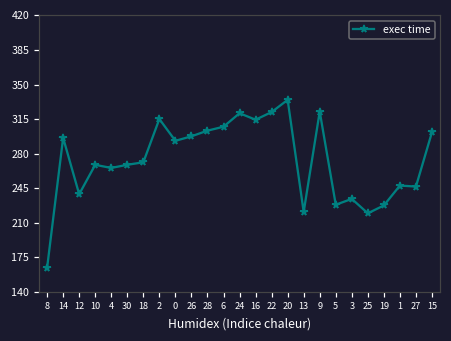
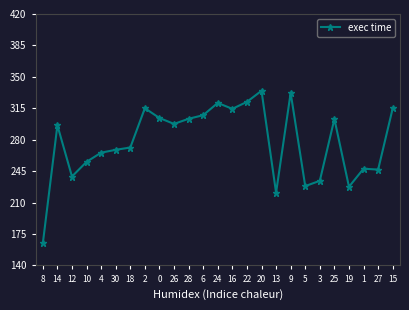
10: 270 -> 260
0: 290 -> 300
9: 320 -> 330
25: 220 -> 300
15: 300 -> 310
